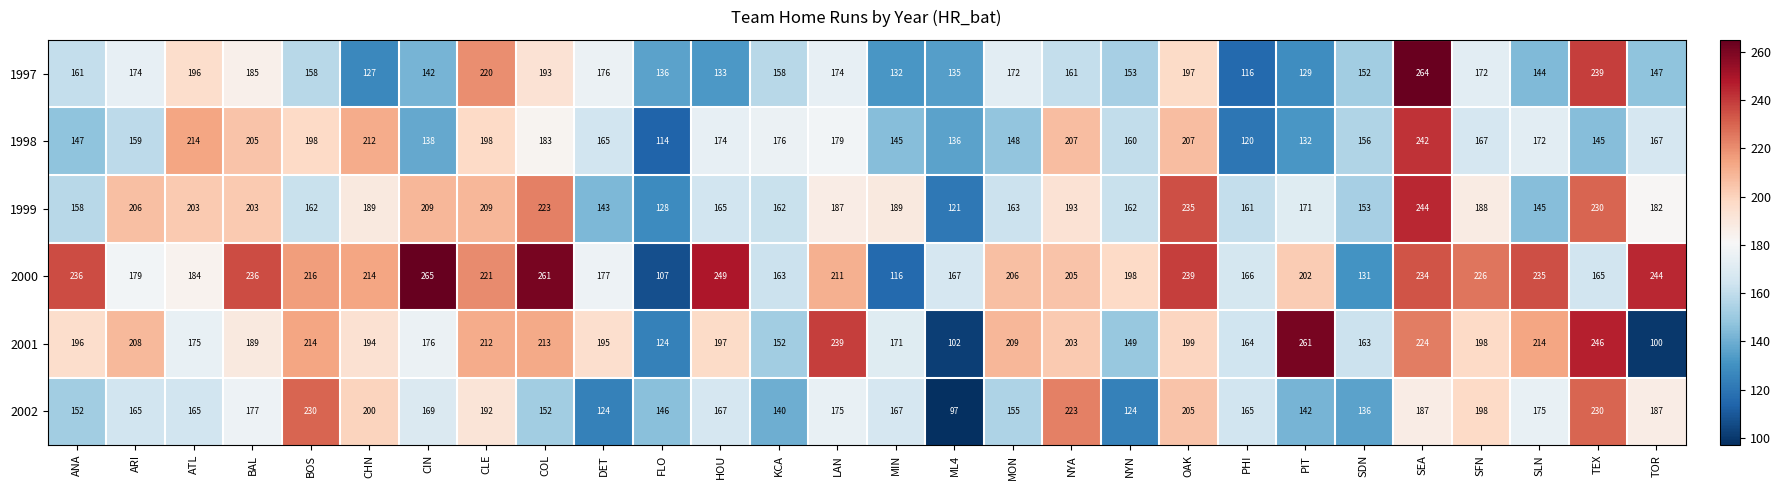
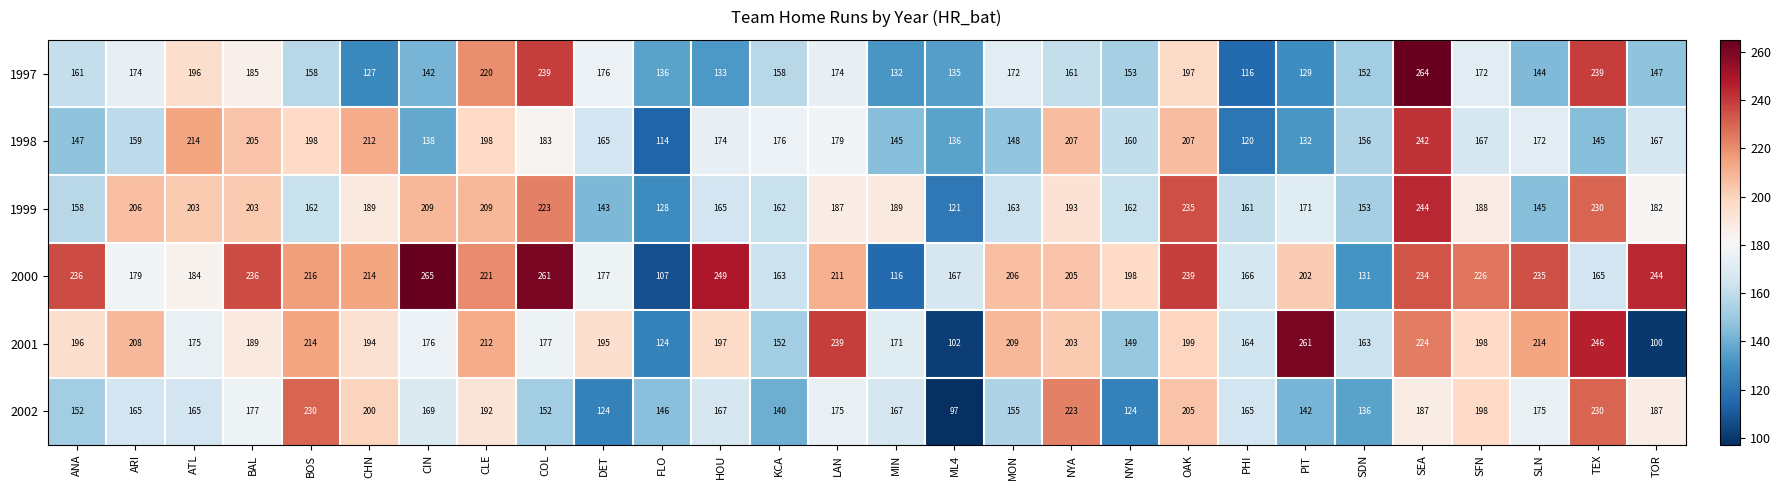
1997, COL: 193 -> 239
2001, COL: 213 -> 177
